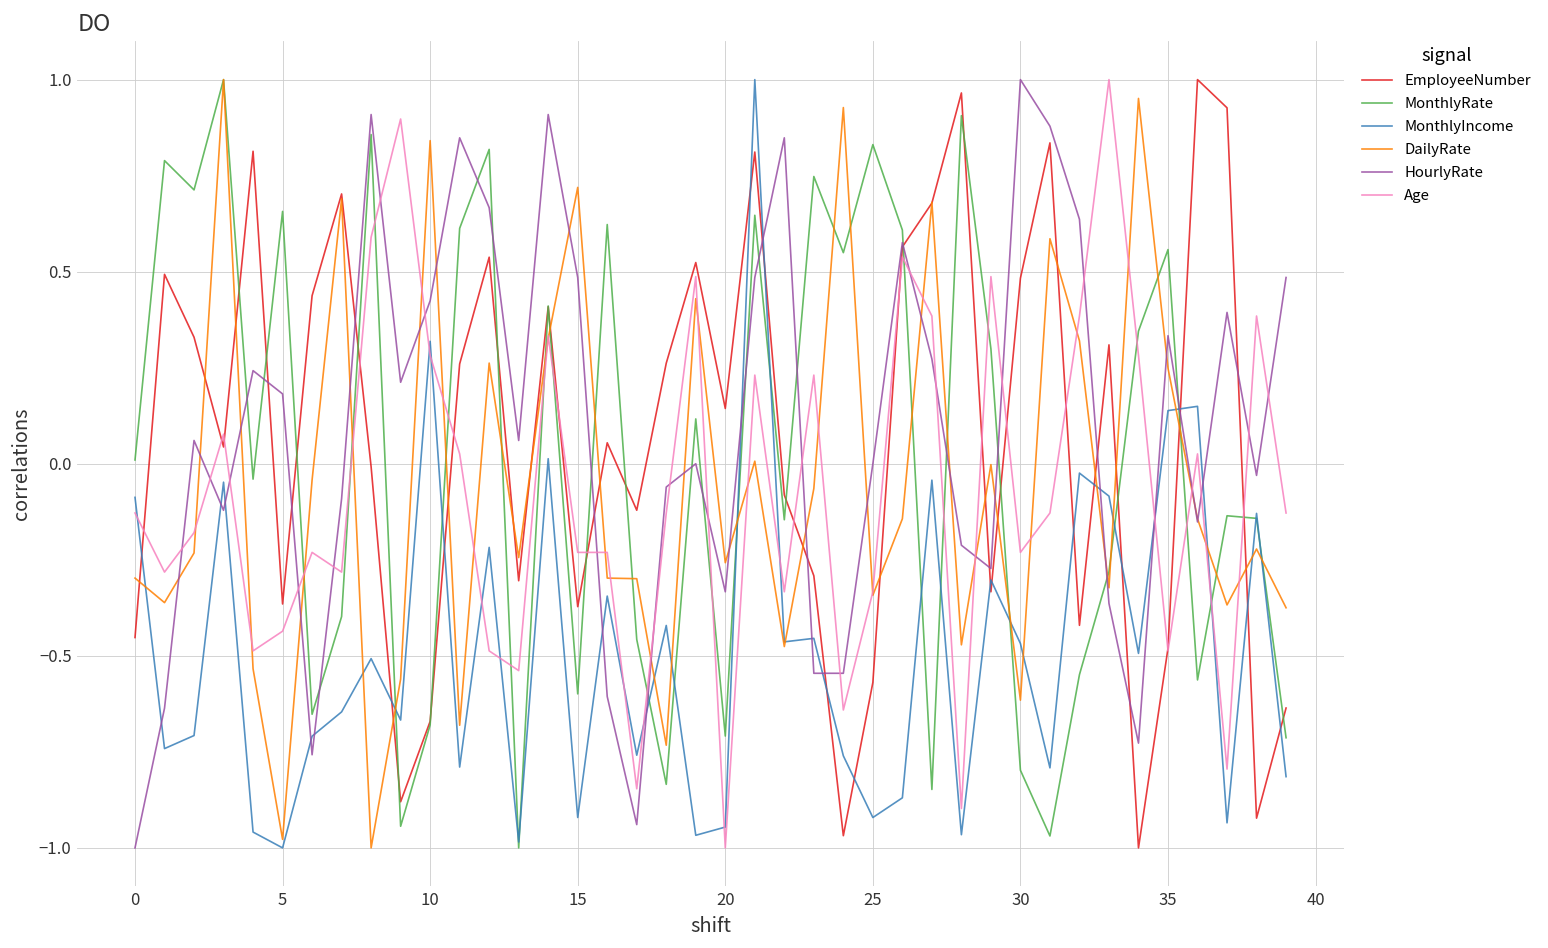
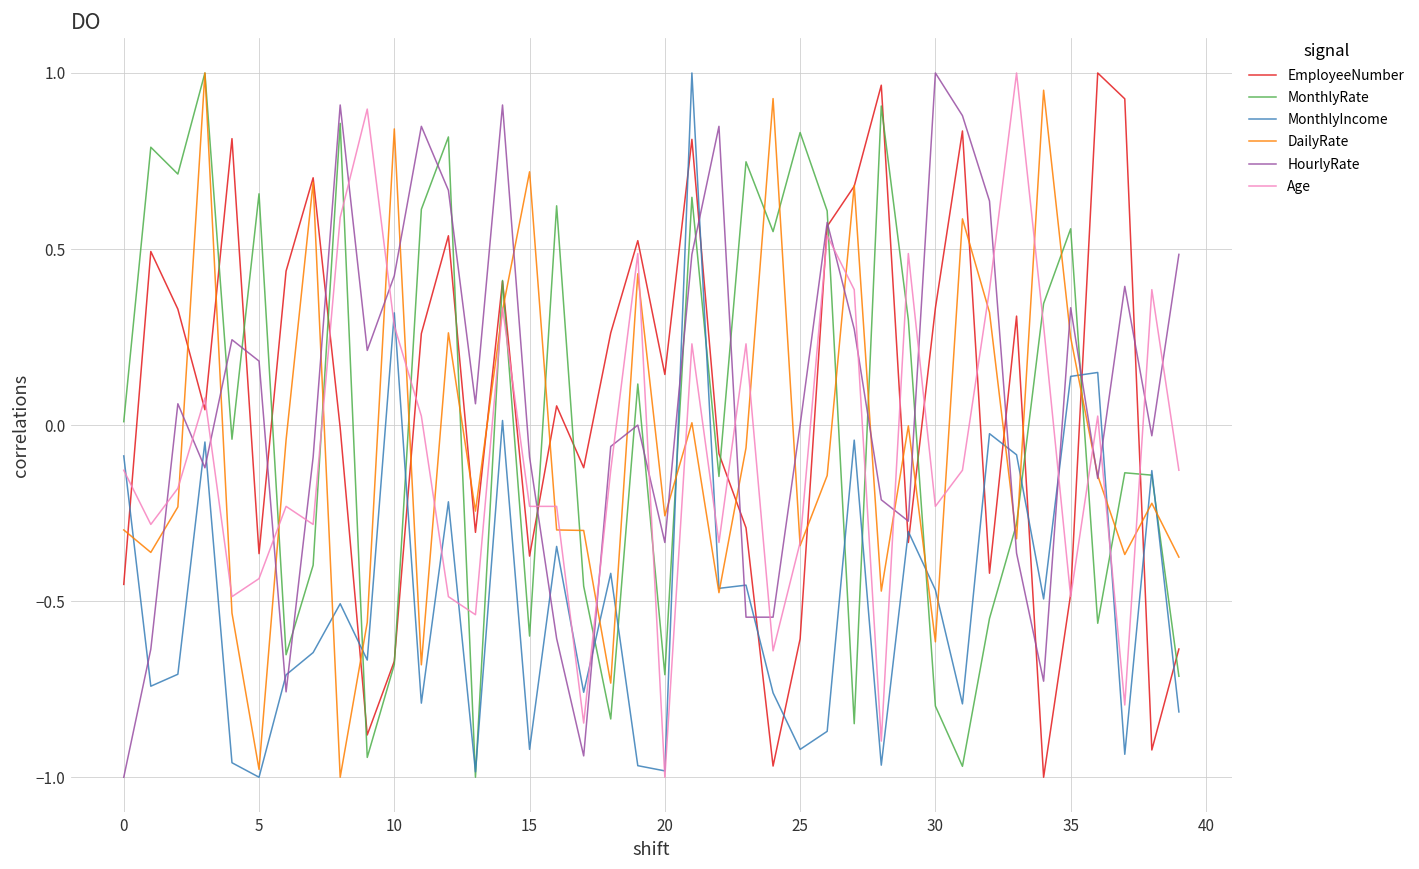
HourlyRate, 15: 0.48 -> -0.09
MonthlyIncome, 20: -0.95 -> -0.98
EmployeeNumber, 25: -0.57 -> -0.61
EmployeeNumber, 30: 0.48 -> 0.33
